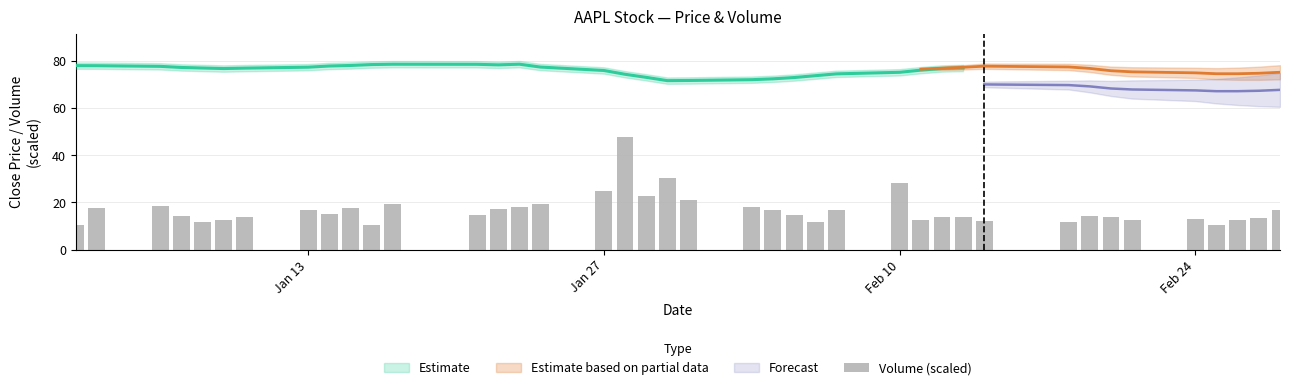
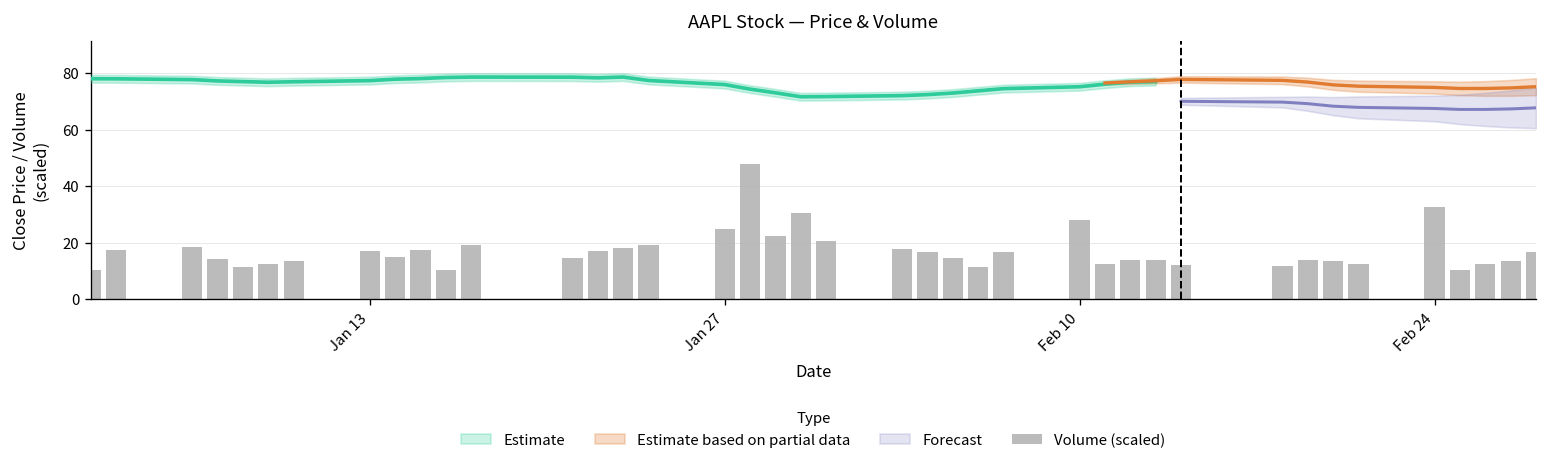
Volume (scaled), Feb 24: 13 -> 33
